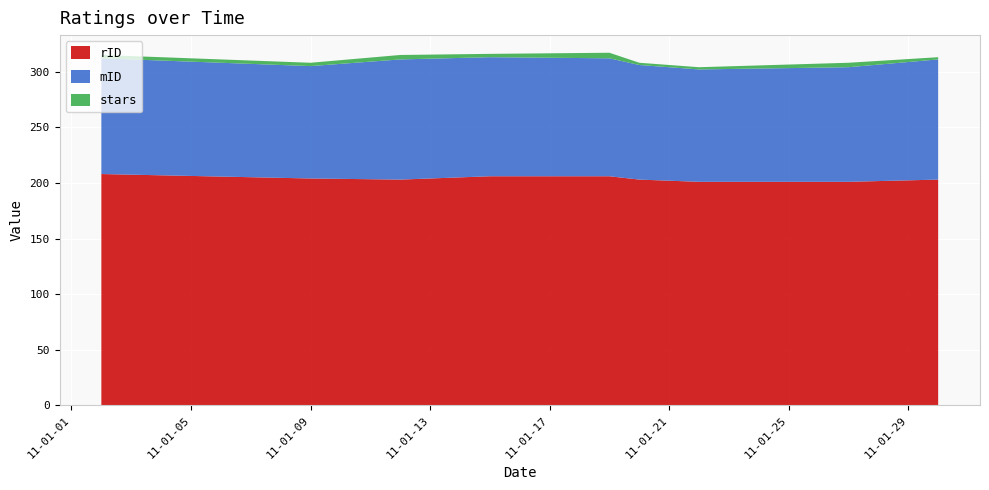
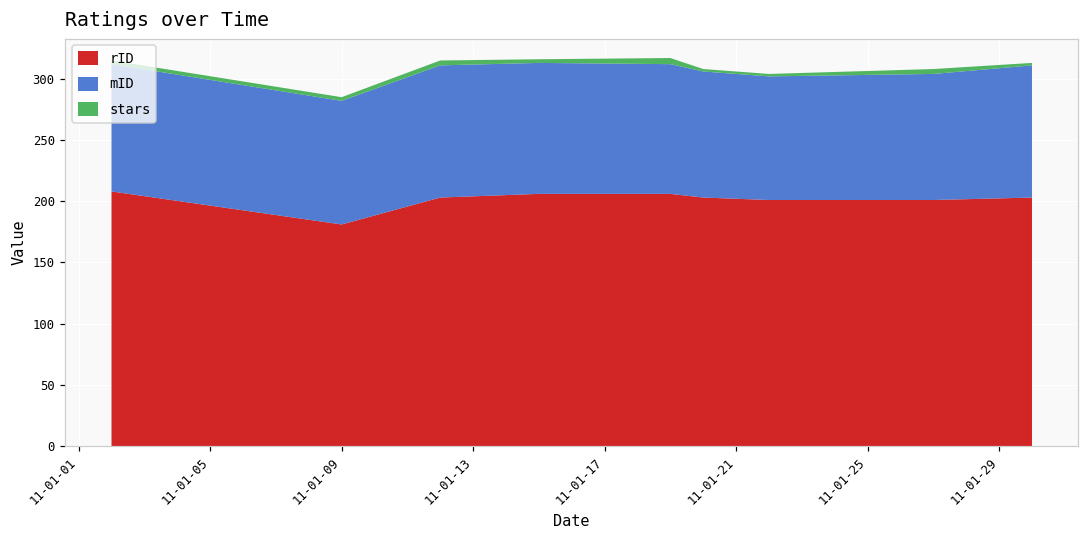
rID, 11-01-09: 204 -> 181
